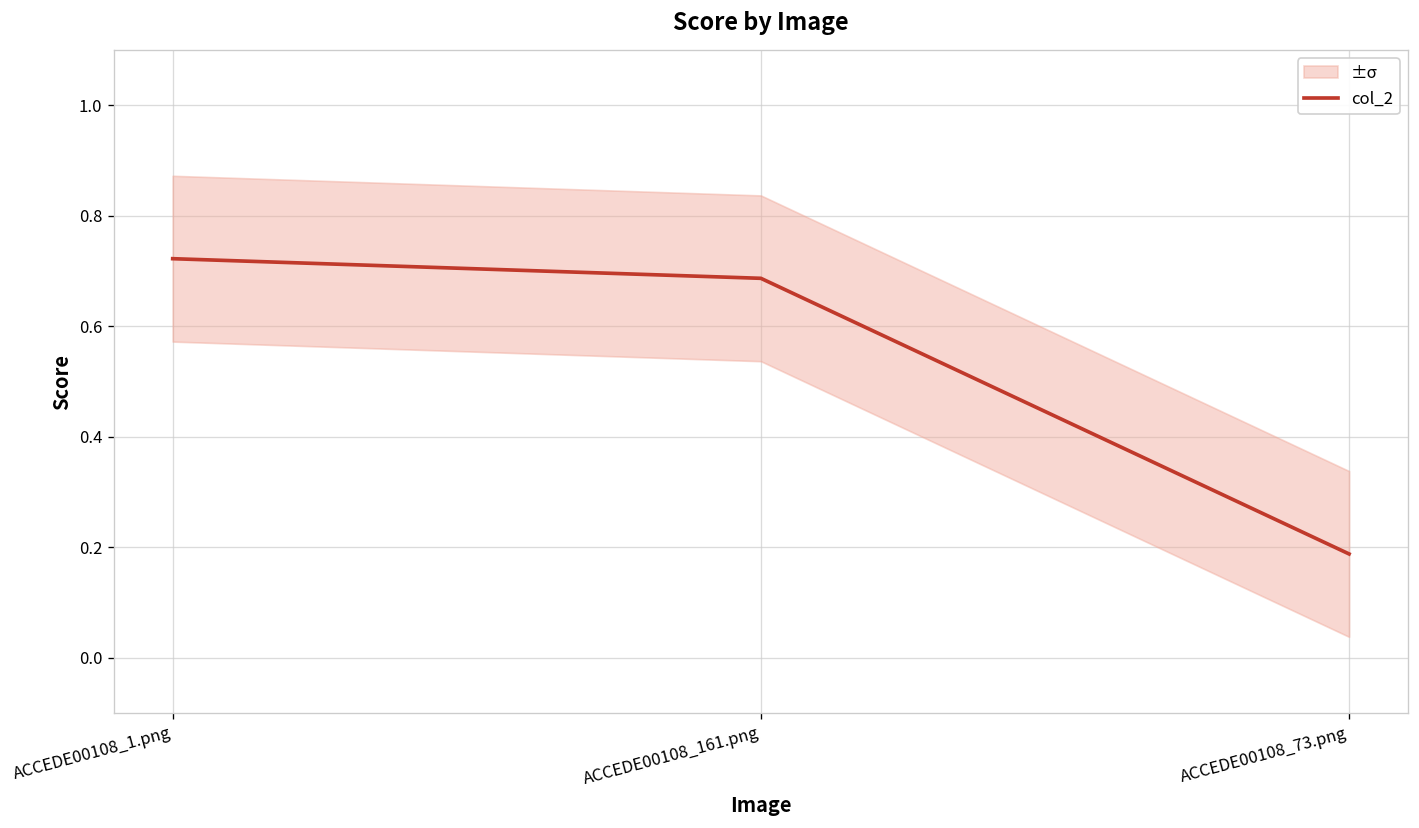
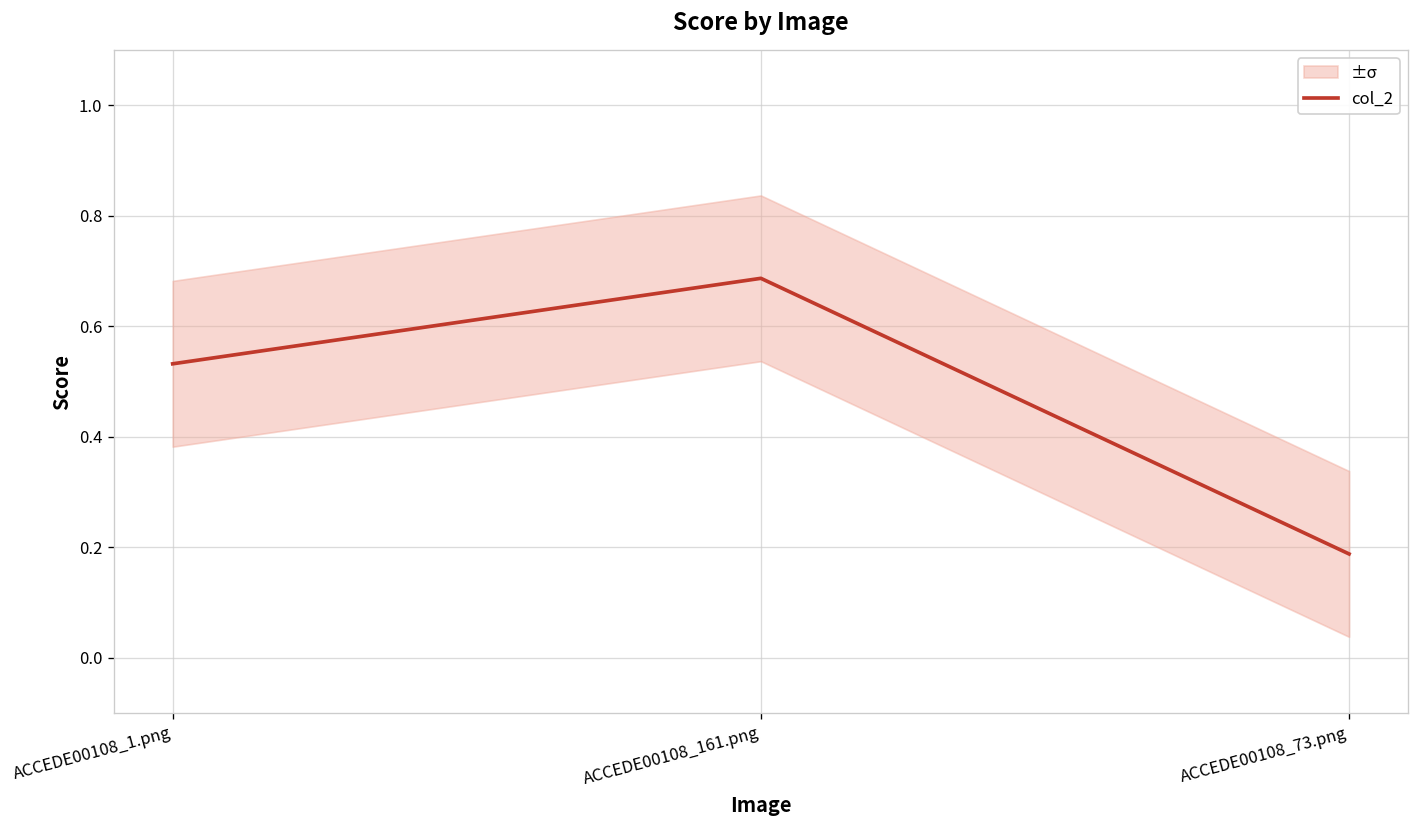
col_2, ACCEDE00108_1.png: 0.72 -> 0.53
